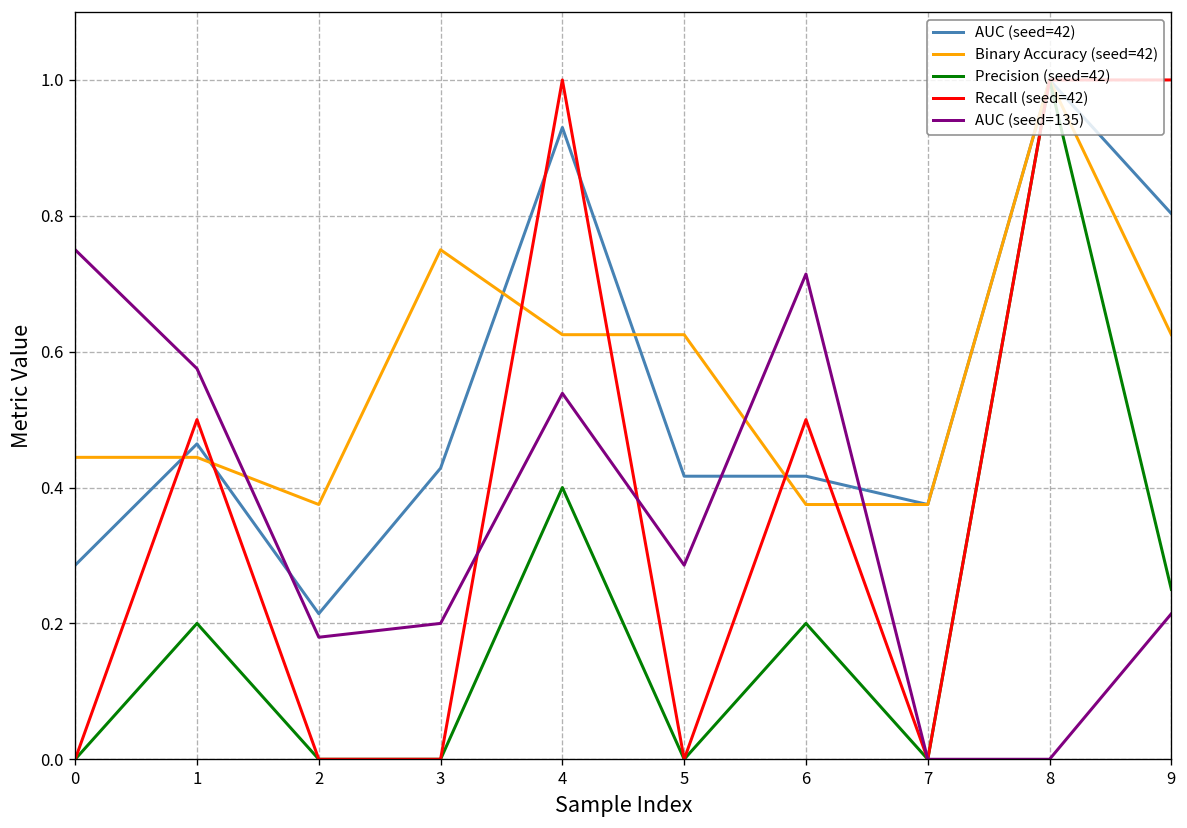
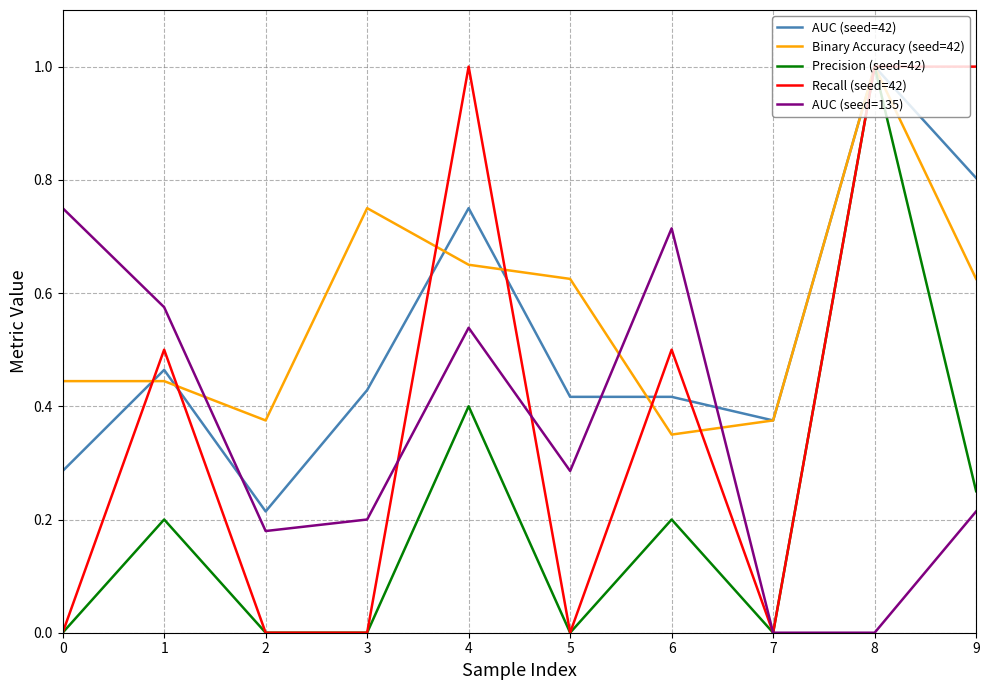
AUC (seed=42), 4: 0.93 -> 0.75
Binary Accuracy (seed=42), 4: 0.63 -> 0.65
Binary Accuracy (seed=42), 6: 0.38 -> 0.35
